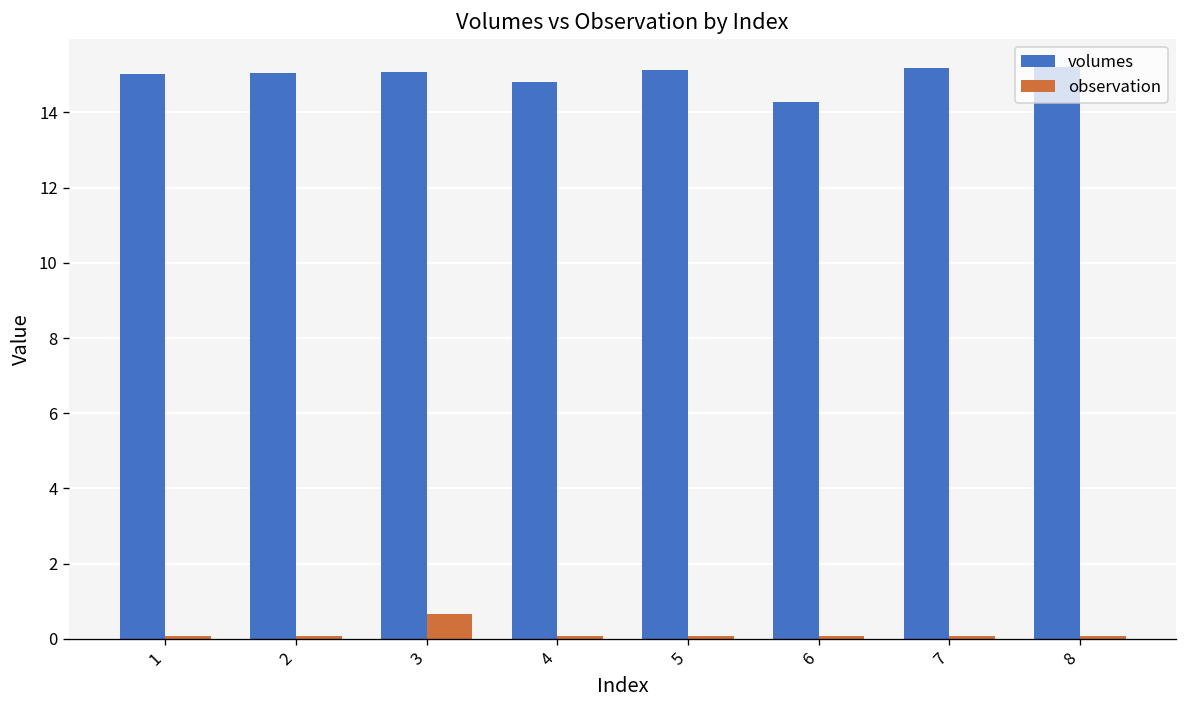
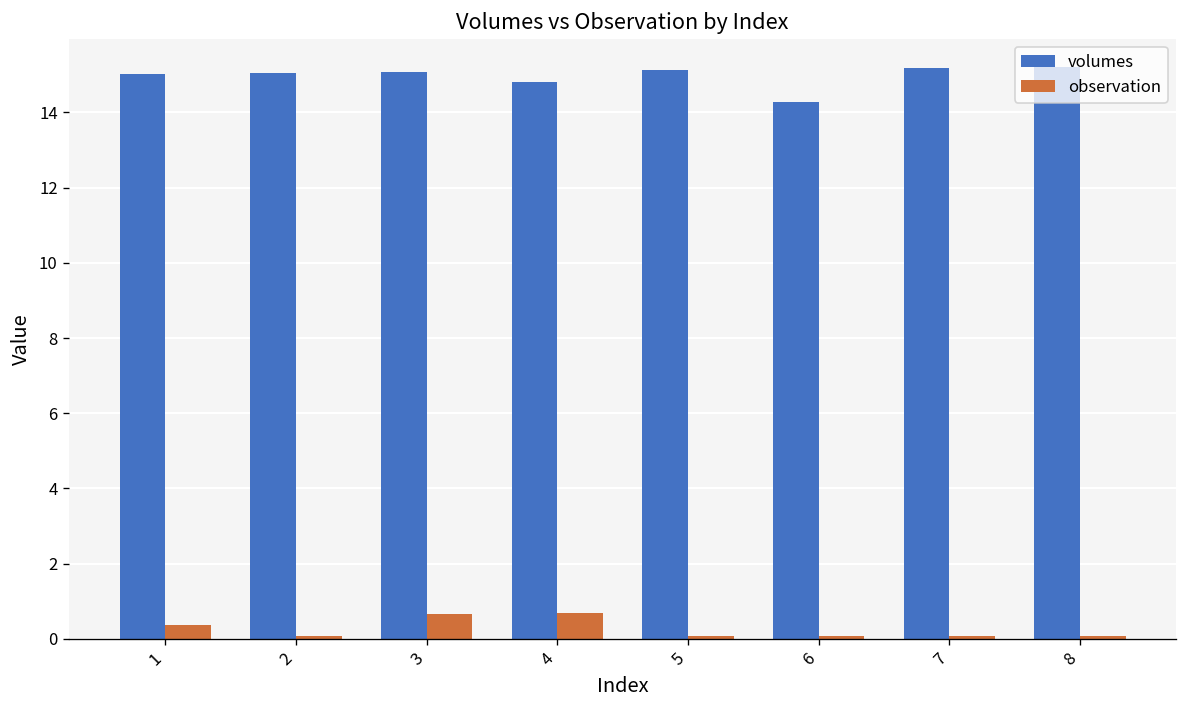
observation, 1: 0.1 -> 0.4
observation, 4: 0.1 -> 0.7
